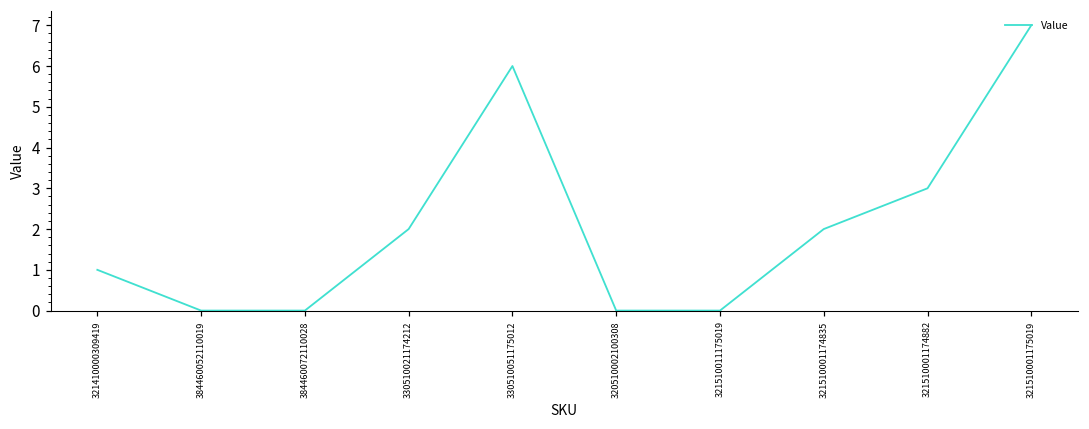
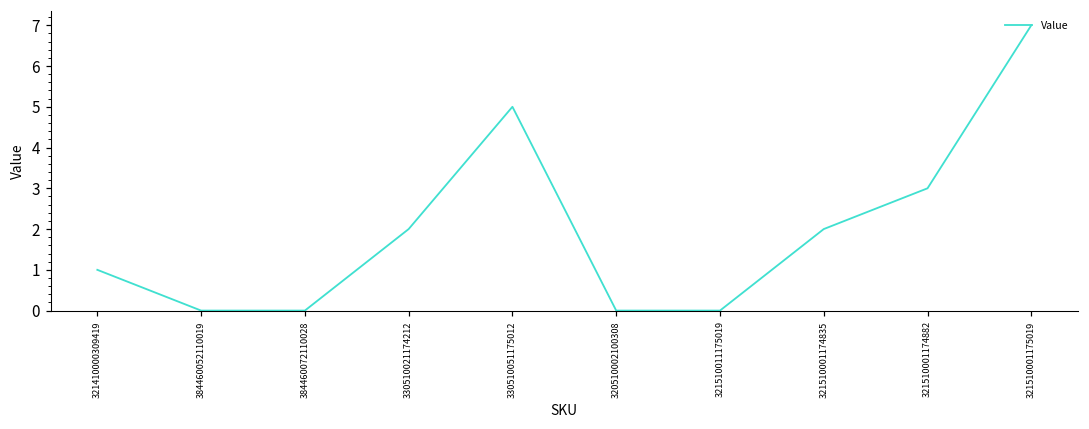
330510051175012: 6 -> 5
